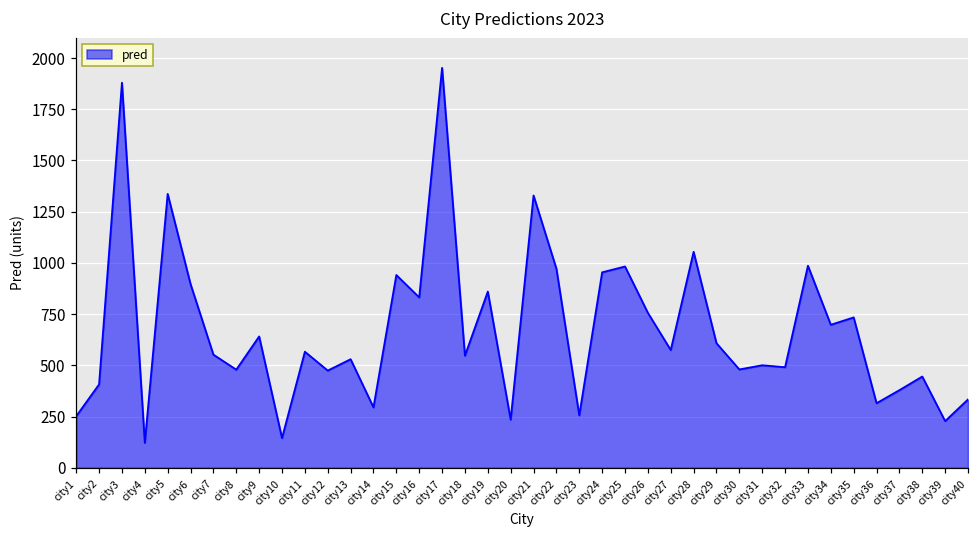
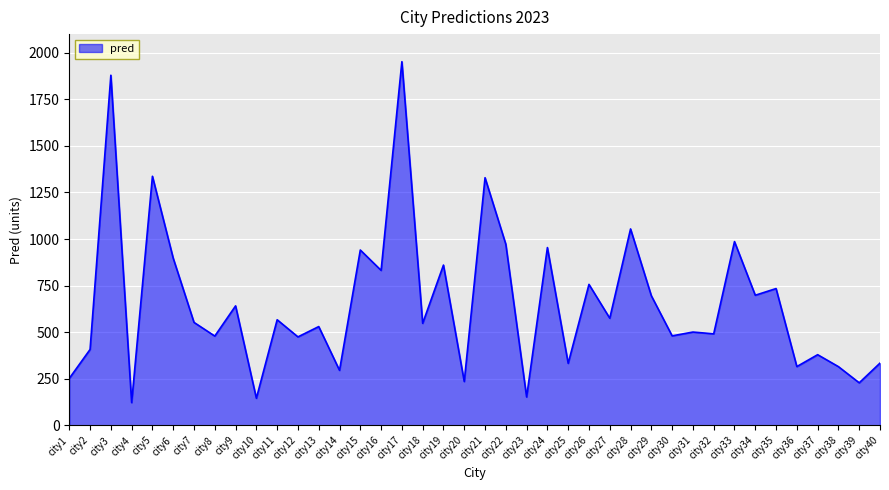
city23: 260 -> 150
city25: 980 -> 330
city29: 610 -> 700
city38: 450 -> 310
